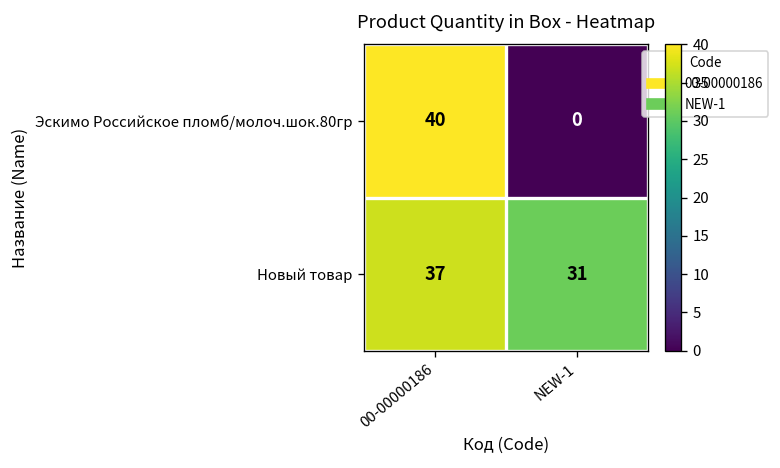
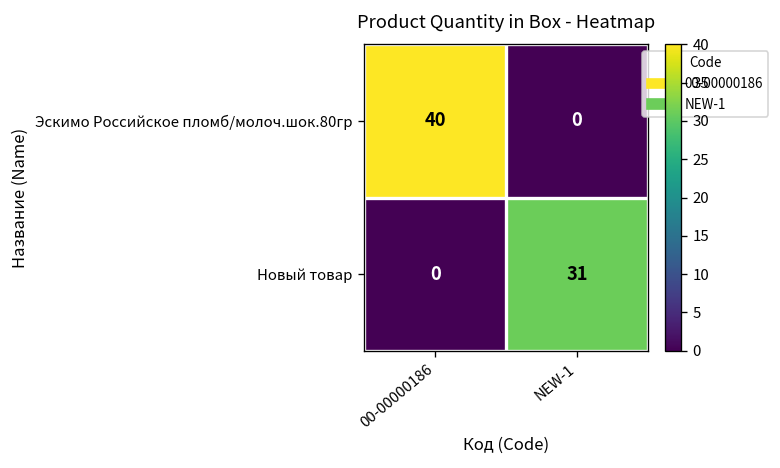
Новый товар, 00-00000186: 37 -> 0
